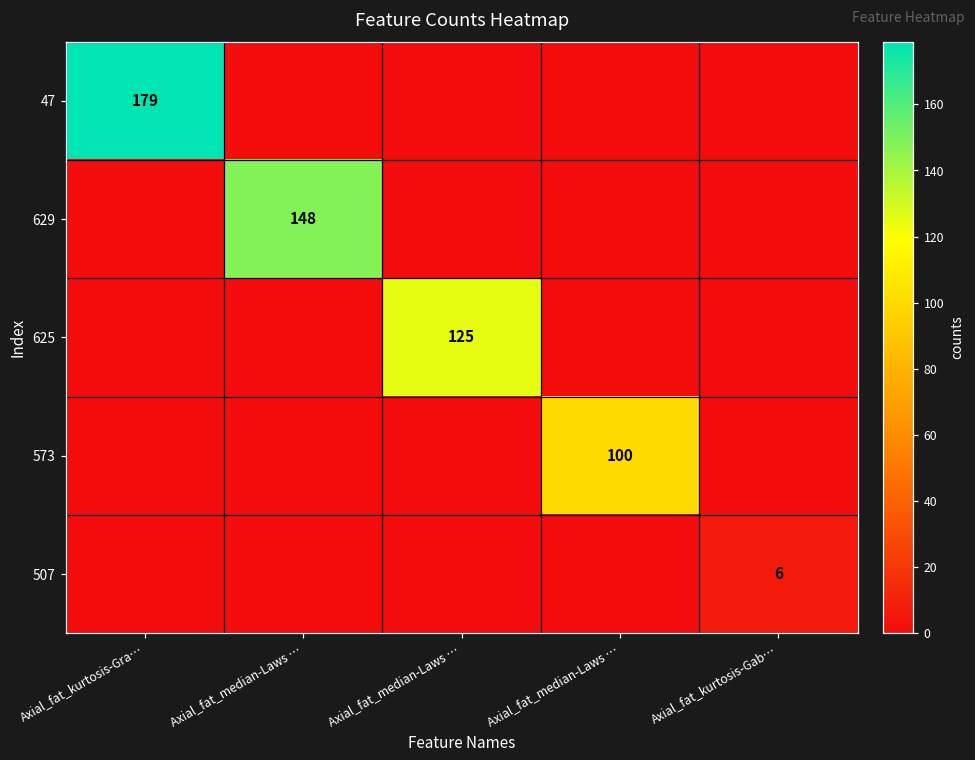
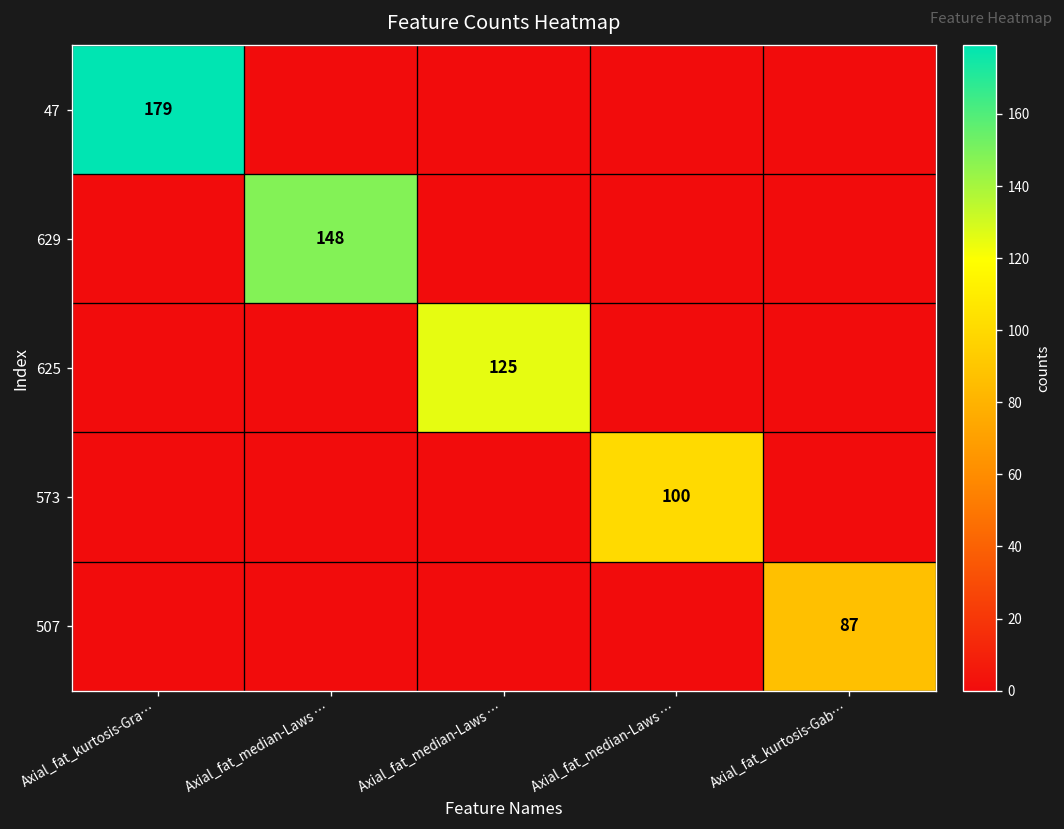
507, Axial_fat_kurtosis-Gab…: 6 -> 87
